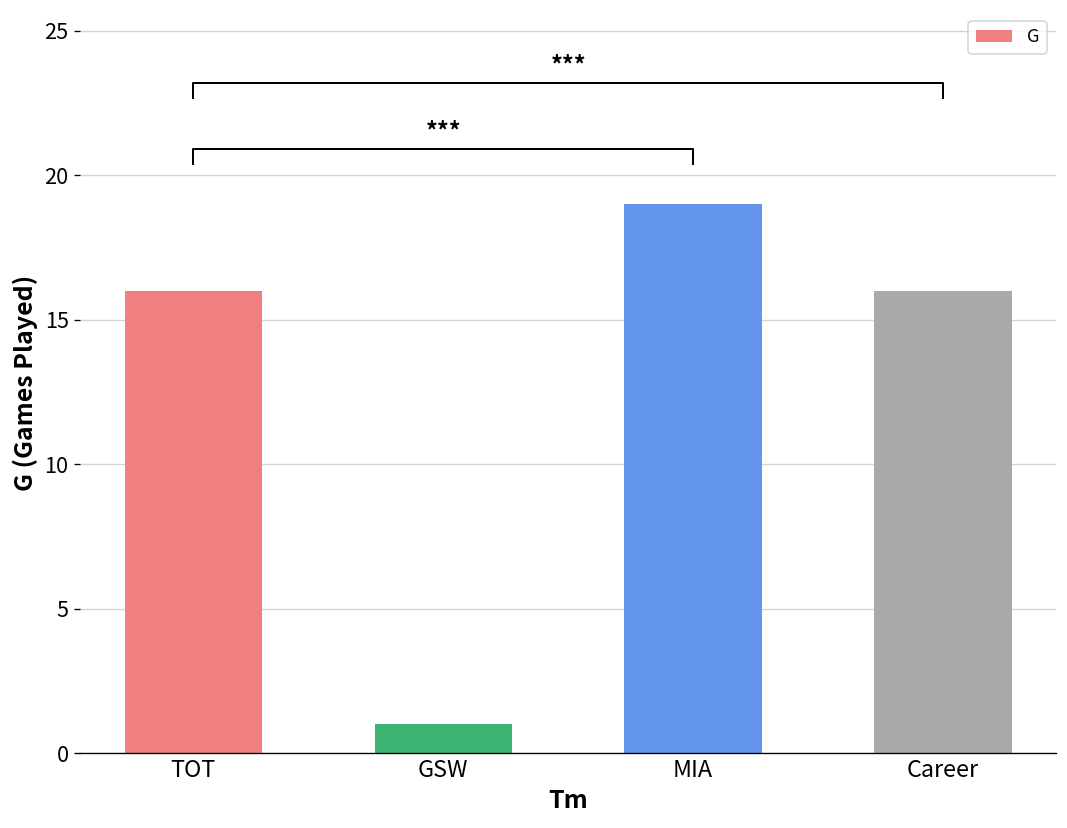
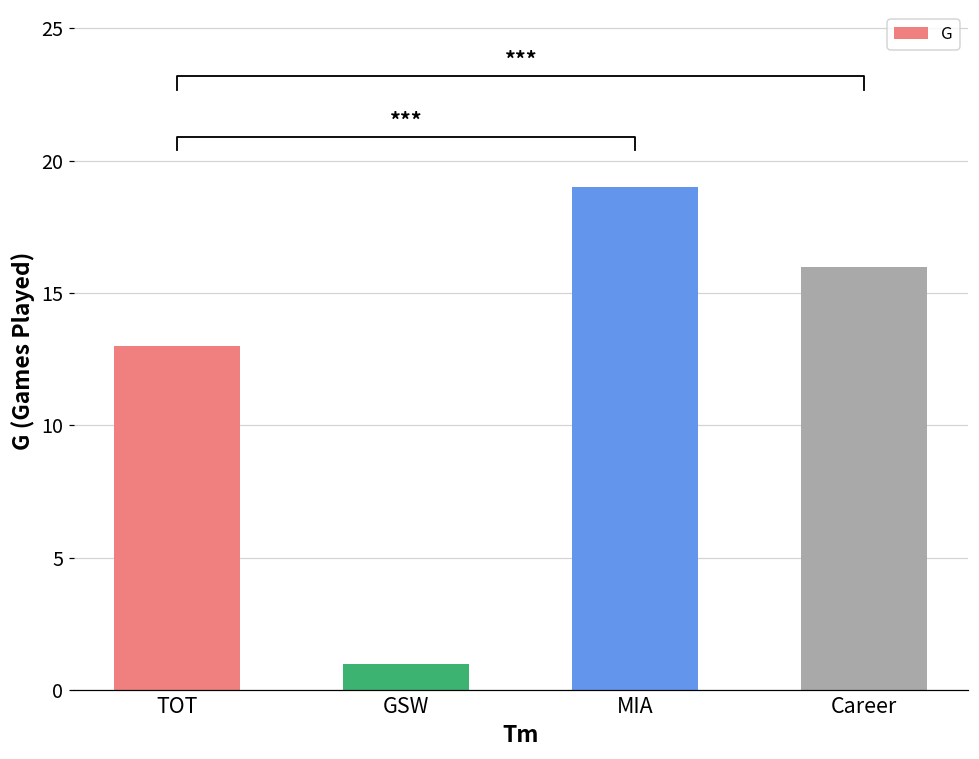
G, TOT: 16 -> 13
